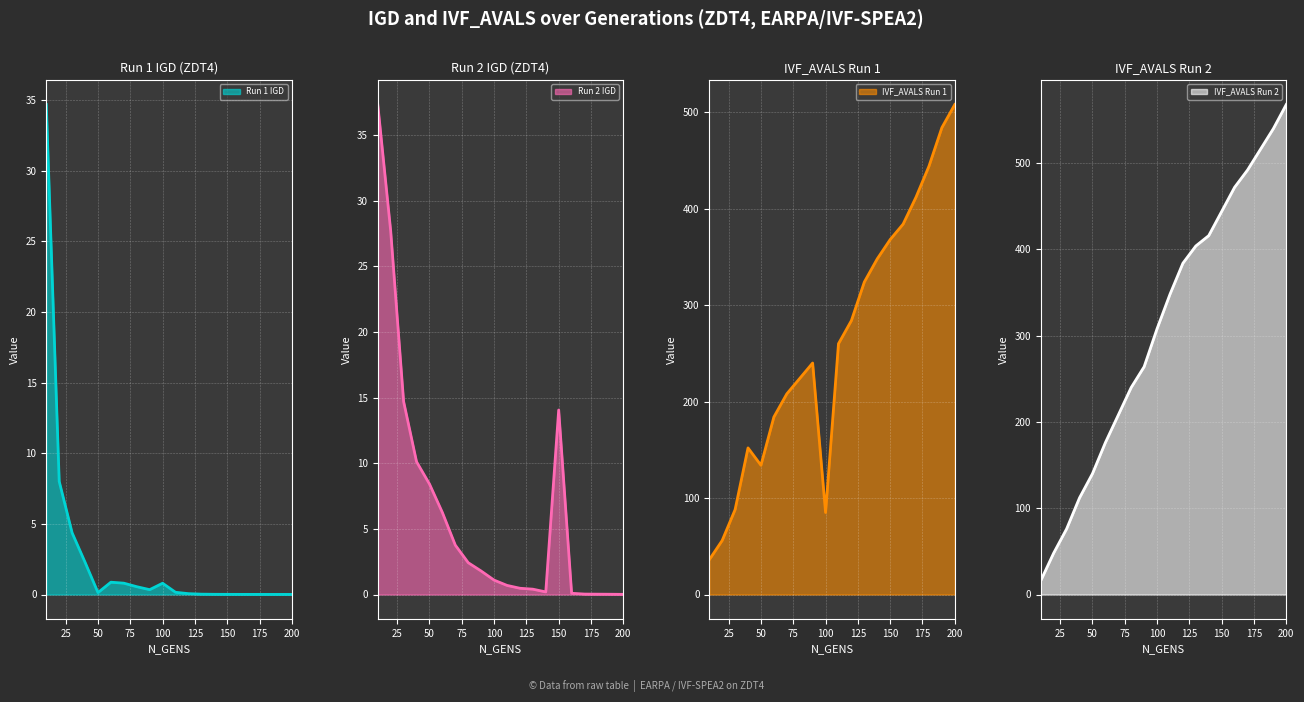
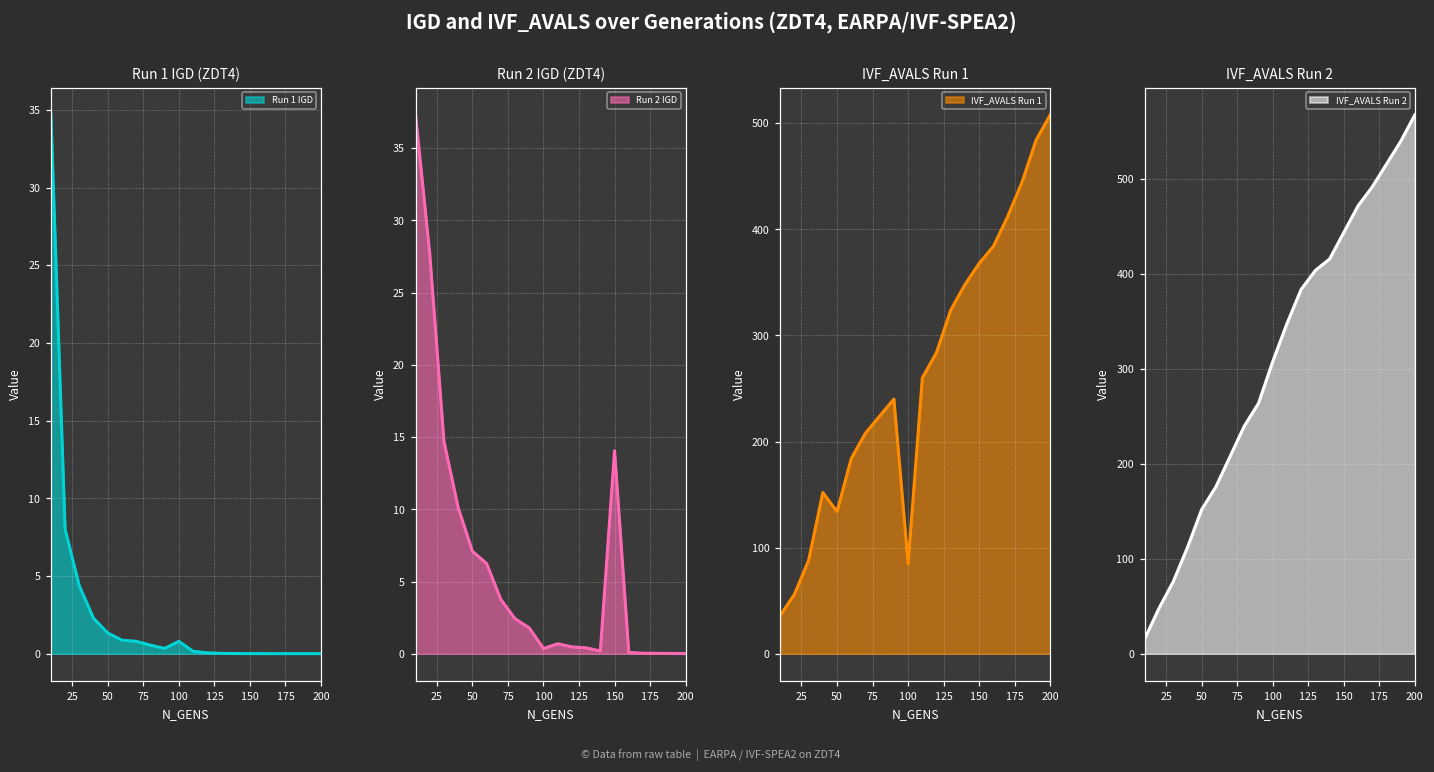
Run 1 IGD (ZDT4), 50: 0.1 -> 1.3
Run 2 IGD (ZDT4), 50: 8.4 -> 7.1
Run 2 IGD (ZDT4), 100: 1.1 -> 0.4
IVF_AVALS Run 2, 50: 140 -> 150
